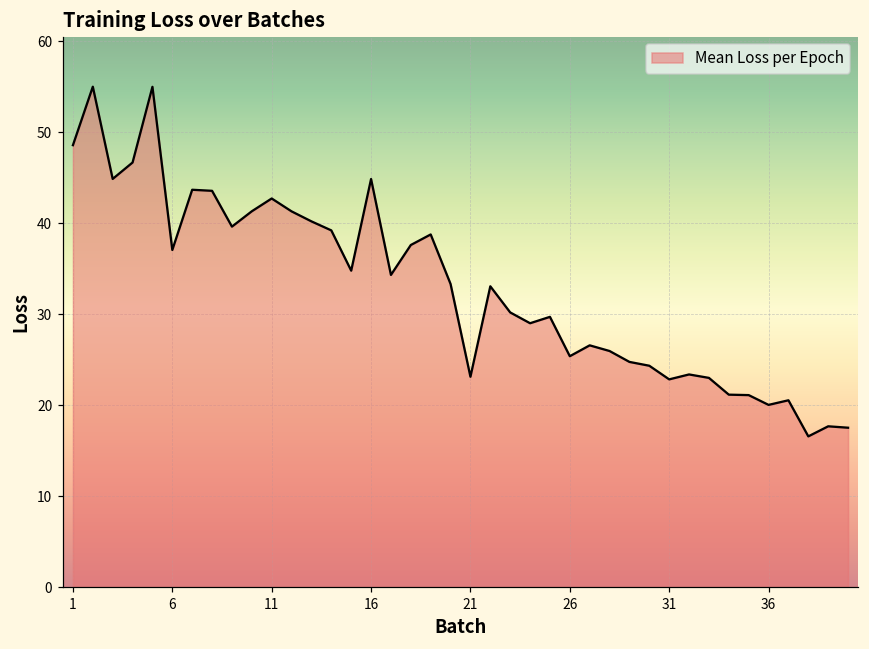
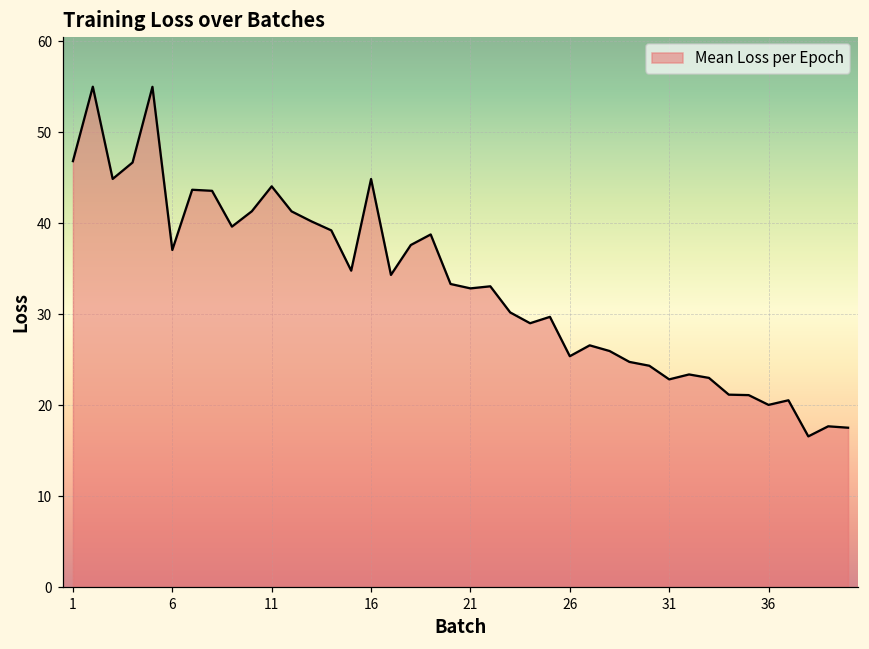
1: 49 -> 47
11: 43 -> 44
21: 23 -> 33
